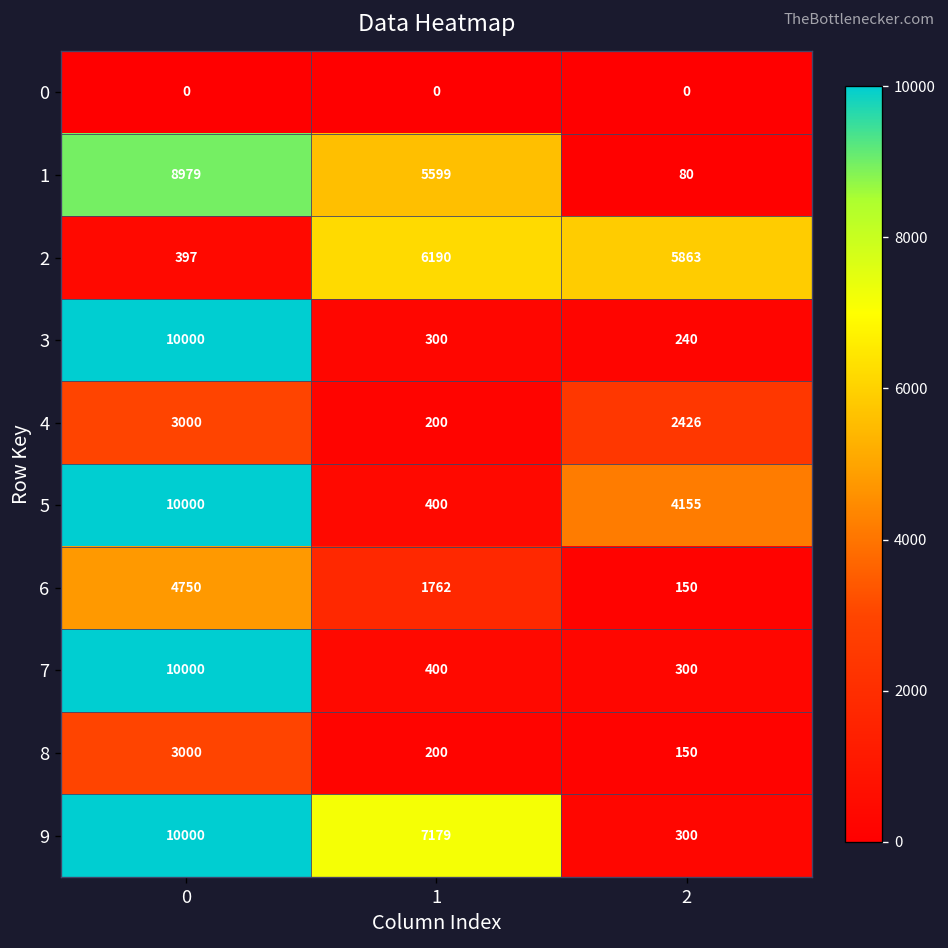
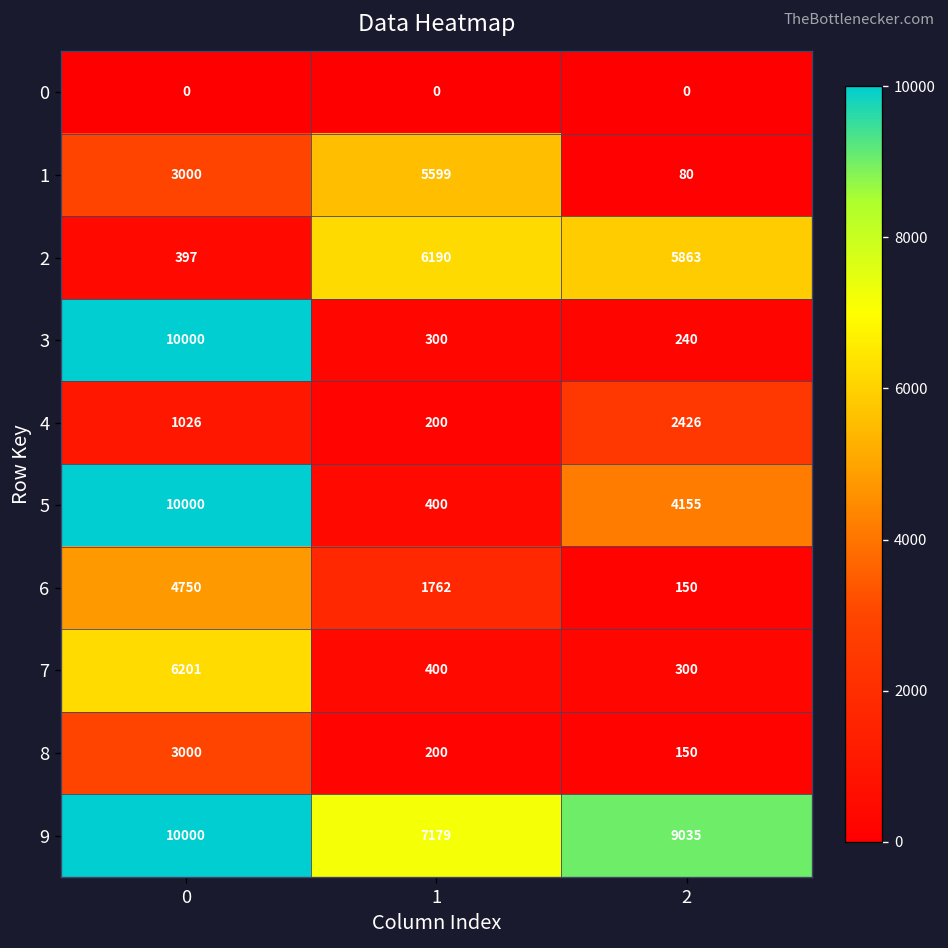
1, 0: 8979 -> 3000
4, 0: 3000 -> 1026
7, 0: 10000 -> 6201
9, 2: 300 -> 9035
